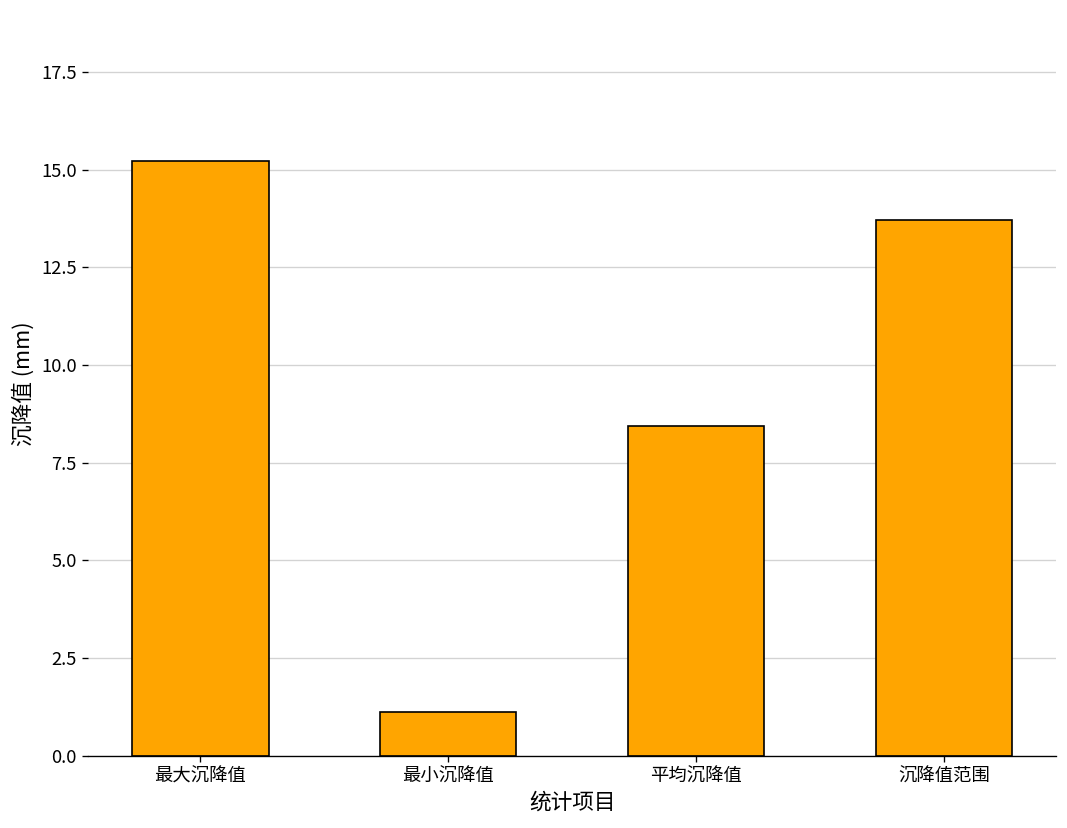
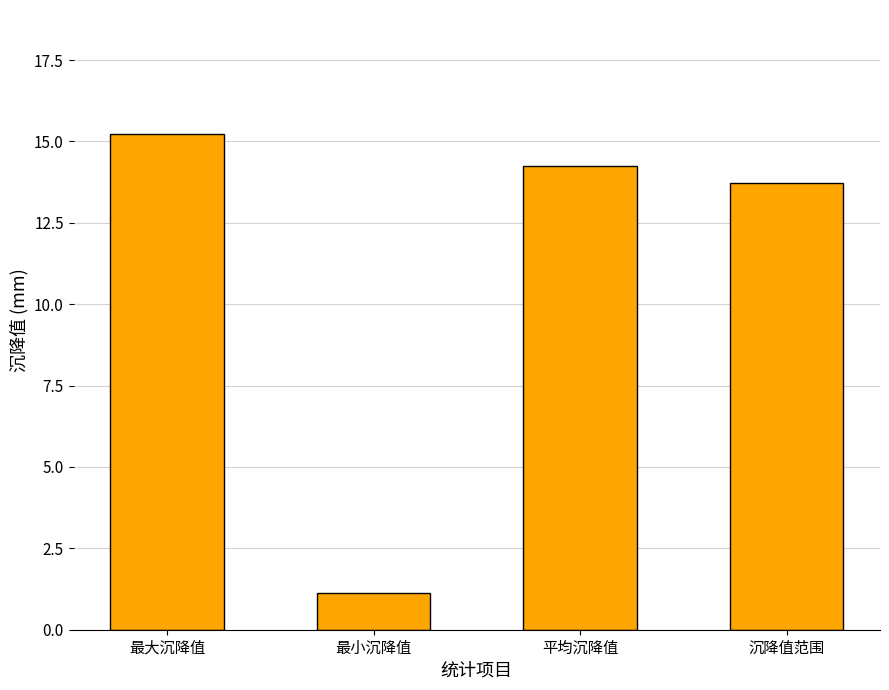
平均沉降值: 8.5 -> 14.3
